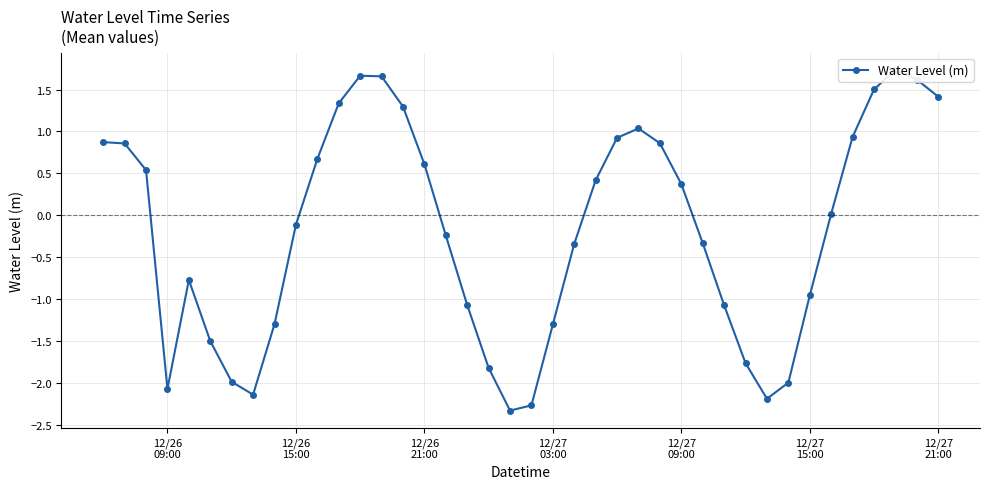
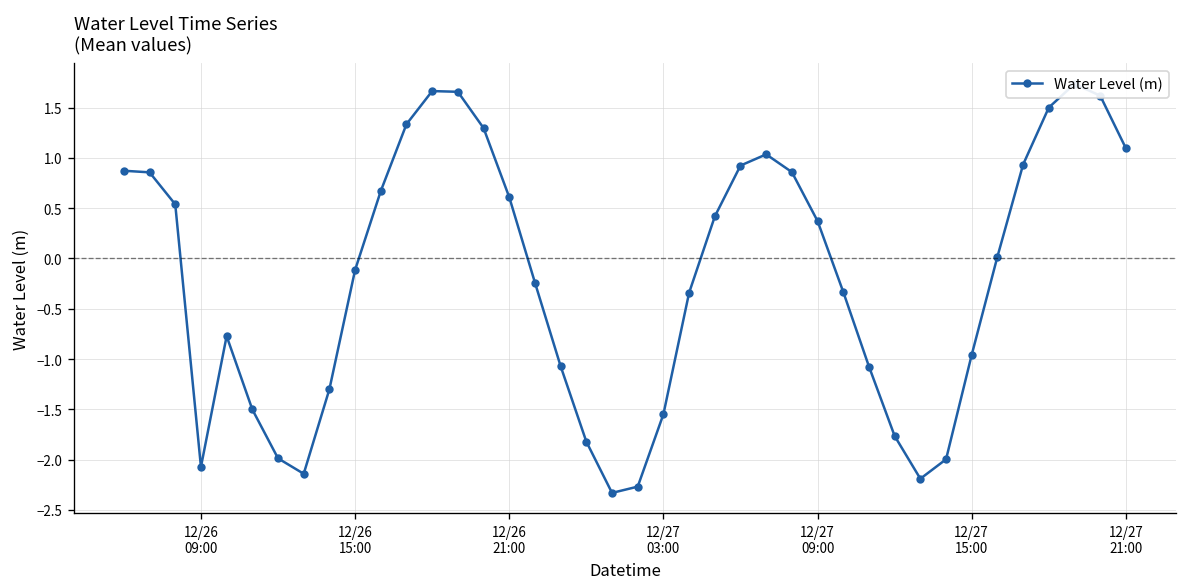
12/27 03:00: -1.3 -> -1.5
12/27 21:00: 1.4 -> 1.1
